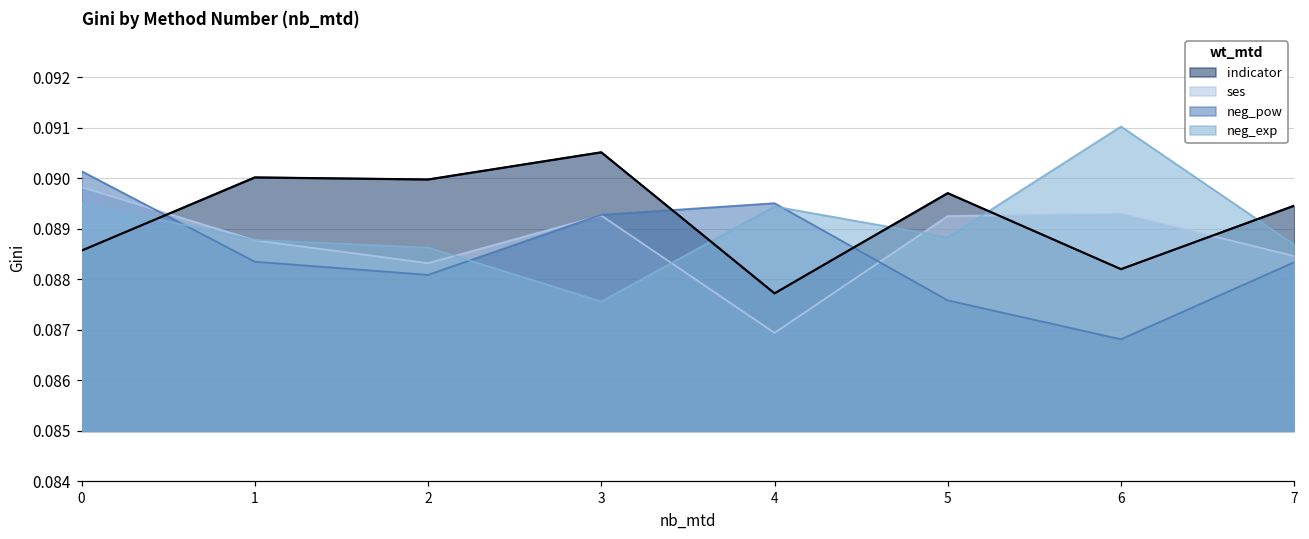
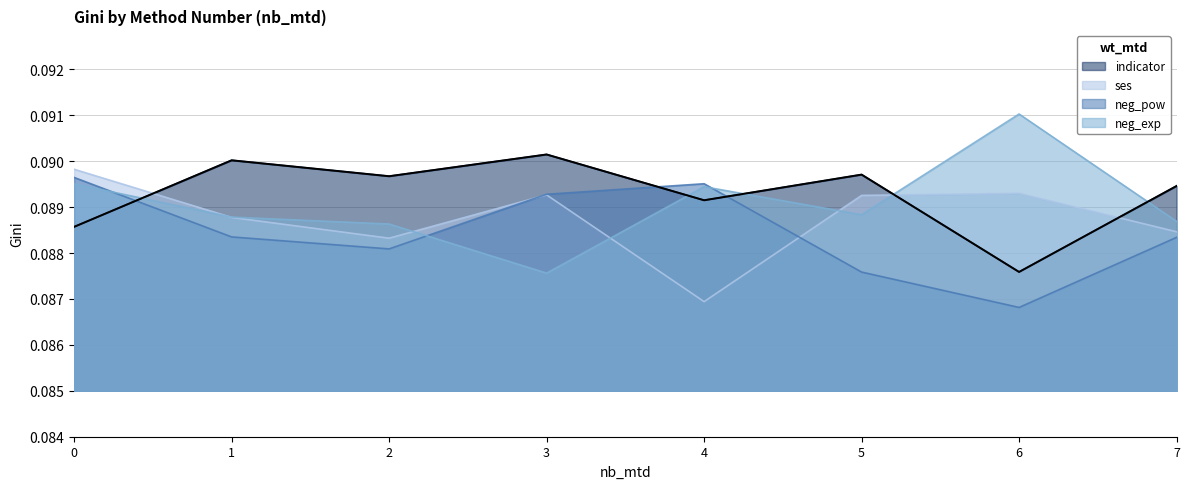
neg_pow, 0: 0.0901 -> 0.0896
indicator, 2: 0.0900 -> 0.0897
indicator, 3: 0.0905 -> 0.0901
indicator, 4: 0.0877 -> 0.0891
indicator, 6: 0.0882 -> 0.0876
